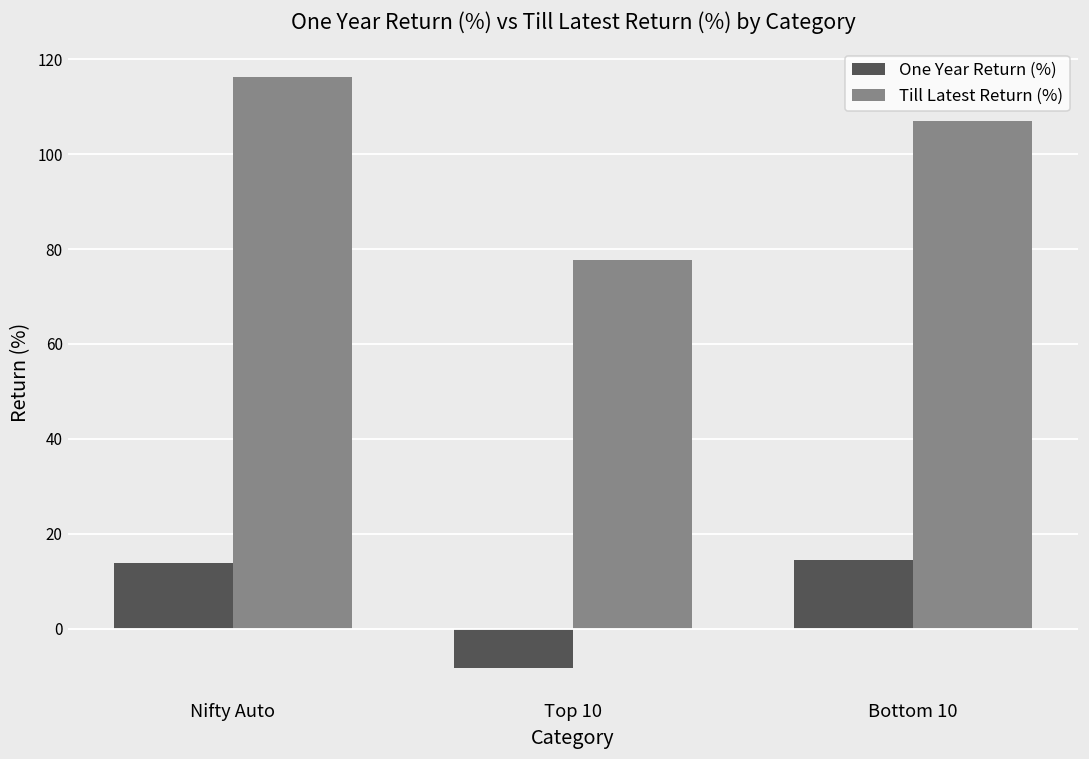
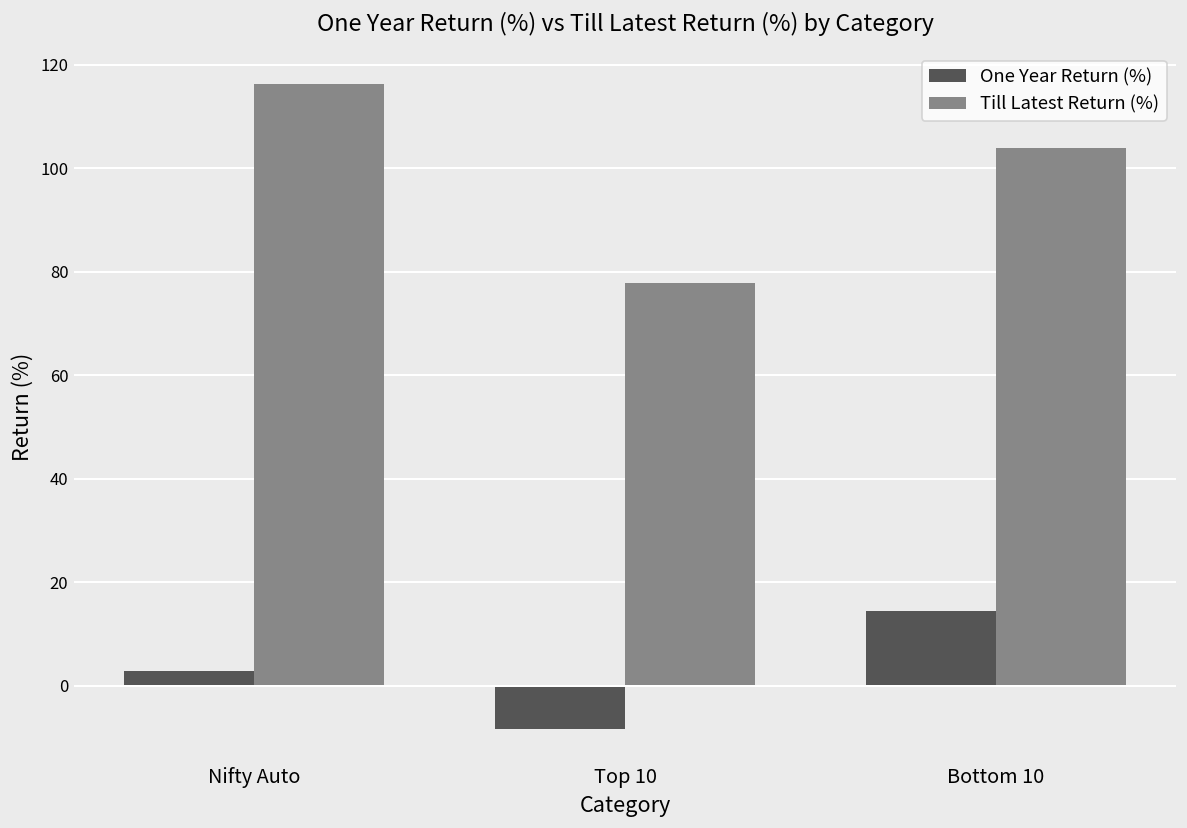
One Year Return (%), Nifty Auto: 14 -> 3
Till Latest Return (%), Bottom 10: 107 -> 104
